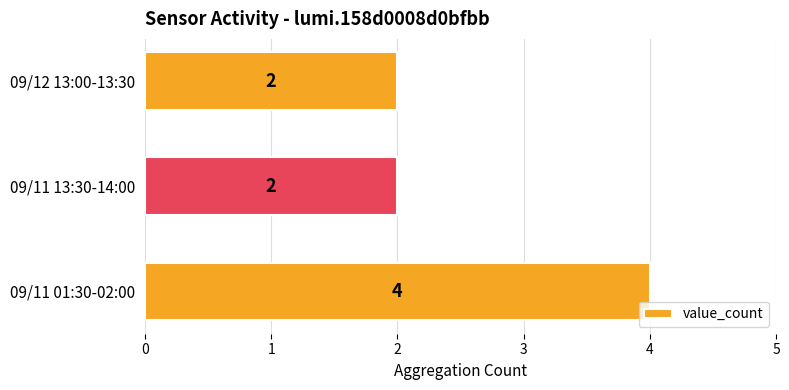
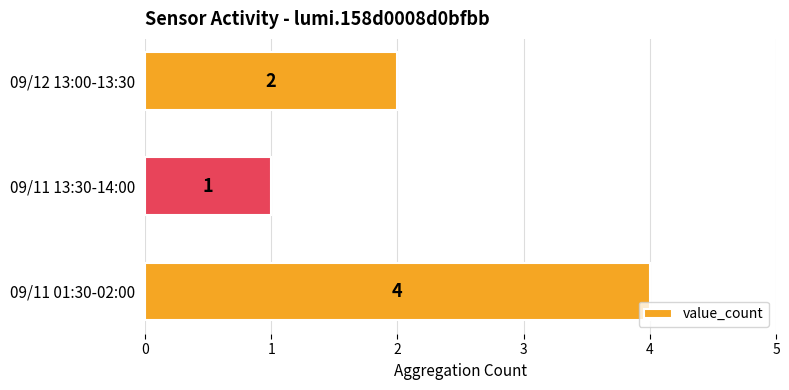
09/11 13:30-14:00: 2 -> 1
